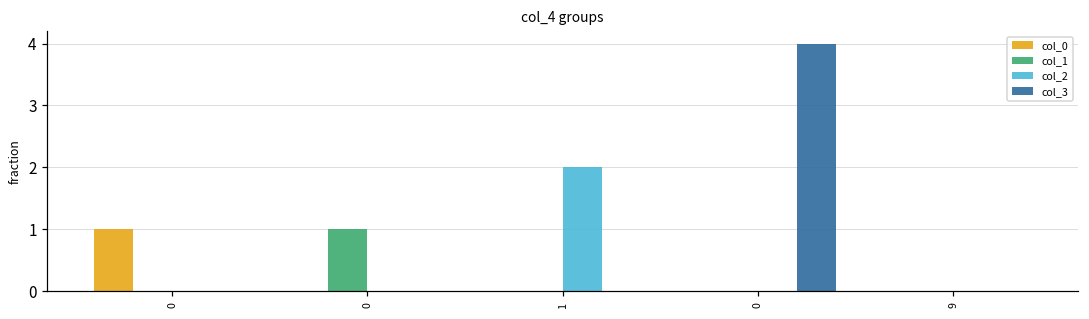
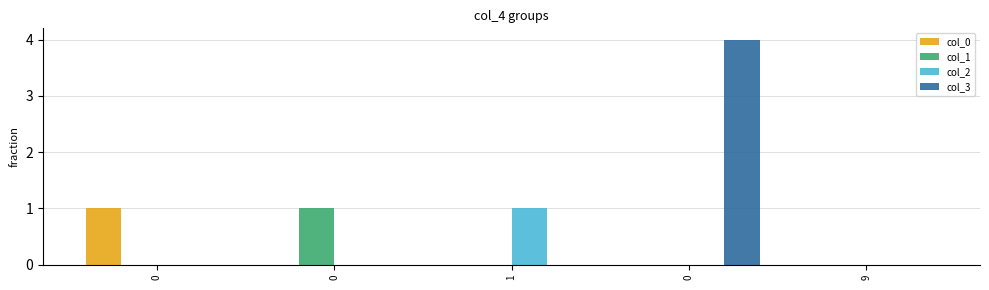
col_2, 1: 2 -> 1
